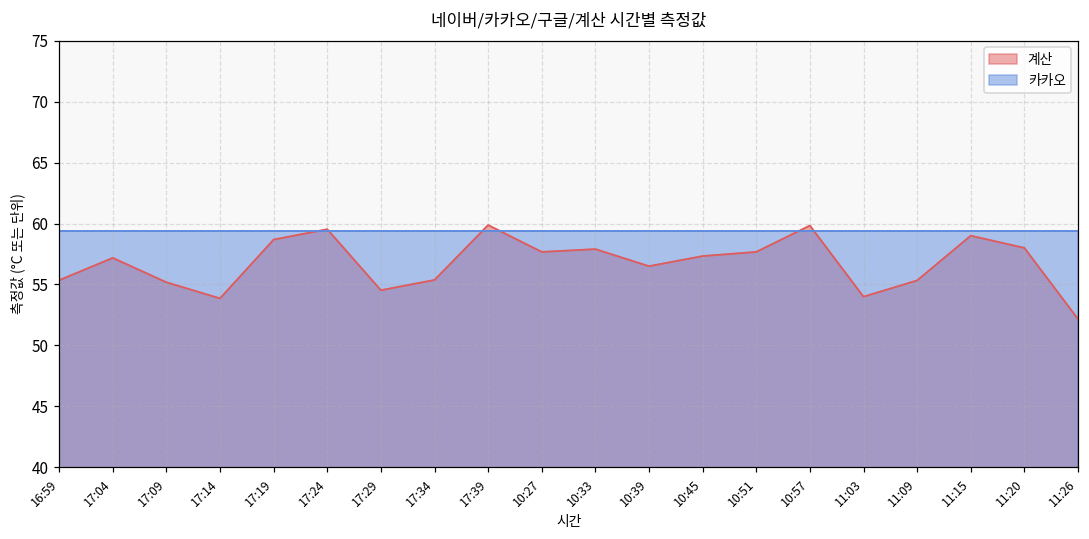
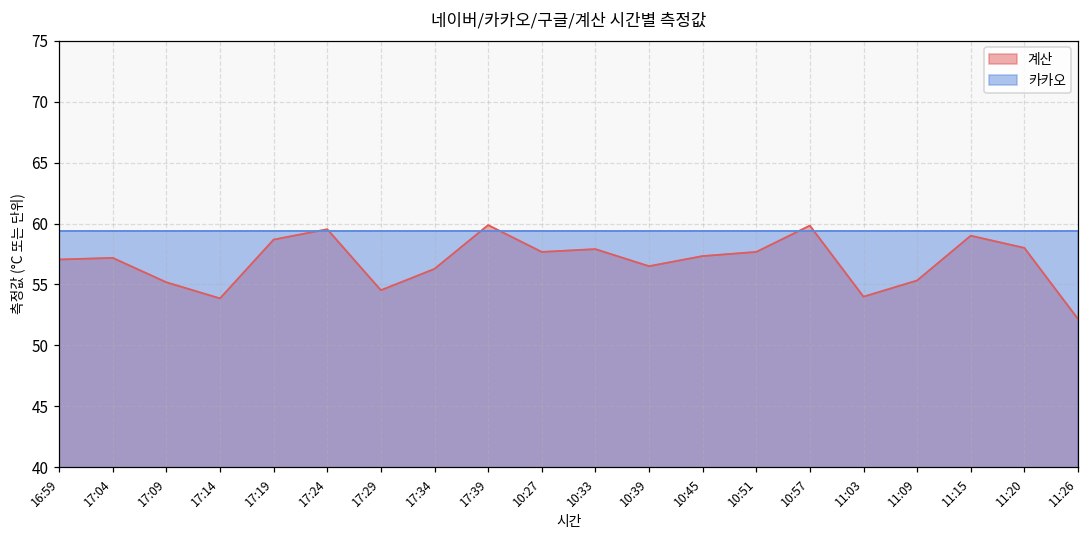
계산, 16:59: 55.4 -> 57.1
계산, 17:34: 55.4 -> 56.3
